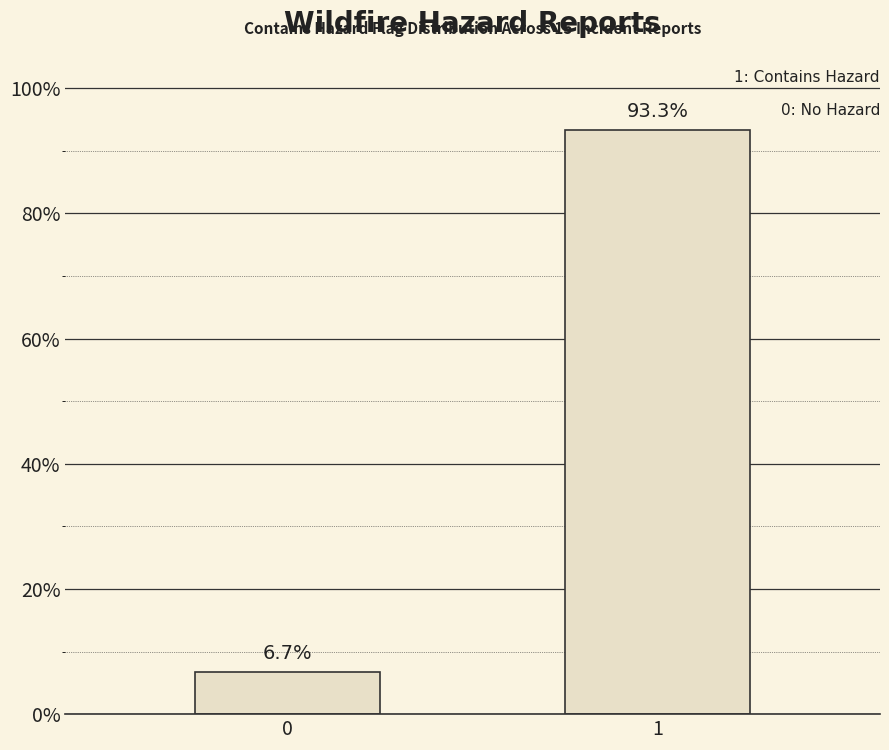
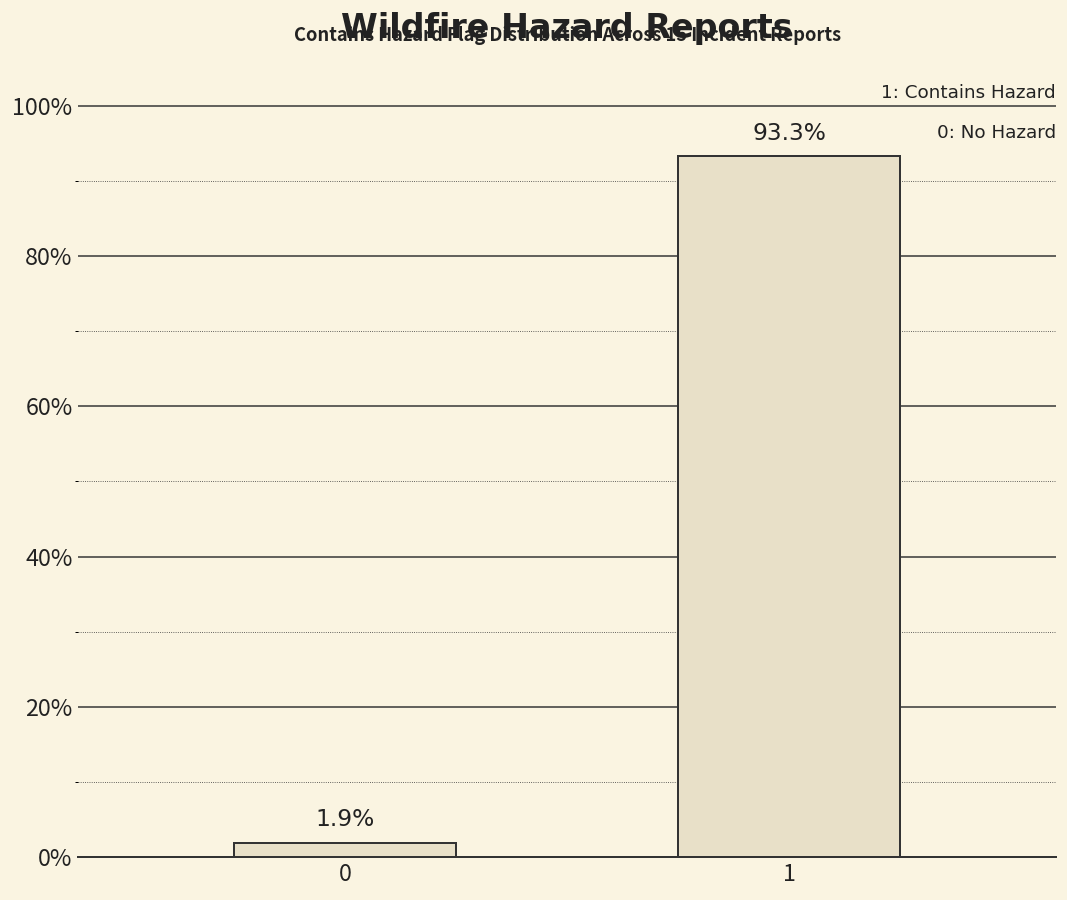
0: 6.7% -> 1.9%
